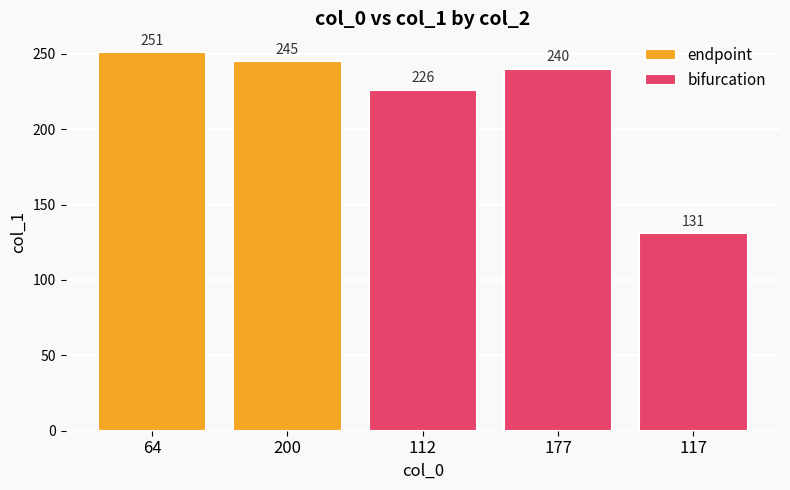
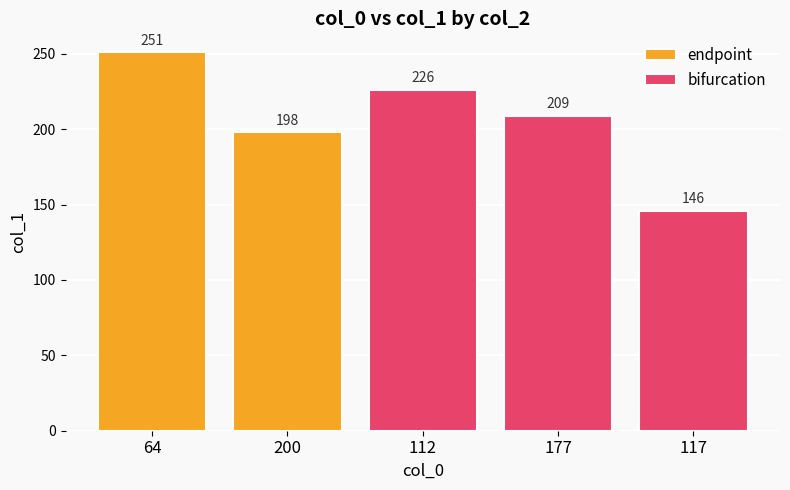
endpoint, 200: 245 -> 198
bifurcation, 177: 240 -> 209
bifurcation, 117: 131 -> 146
